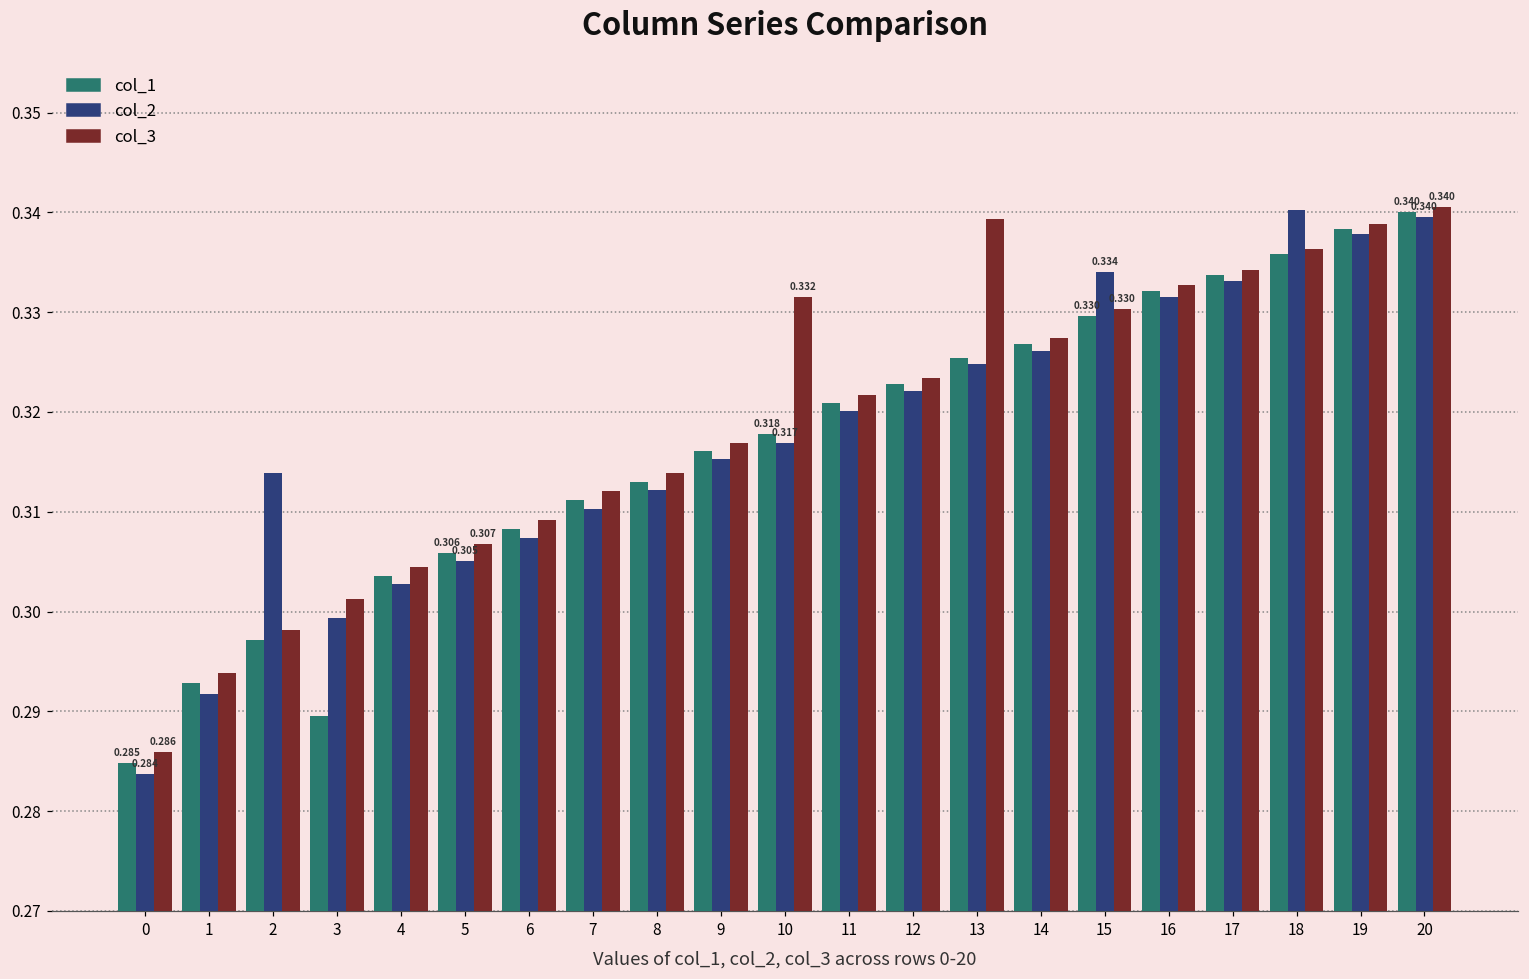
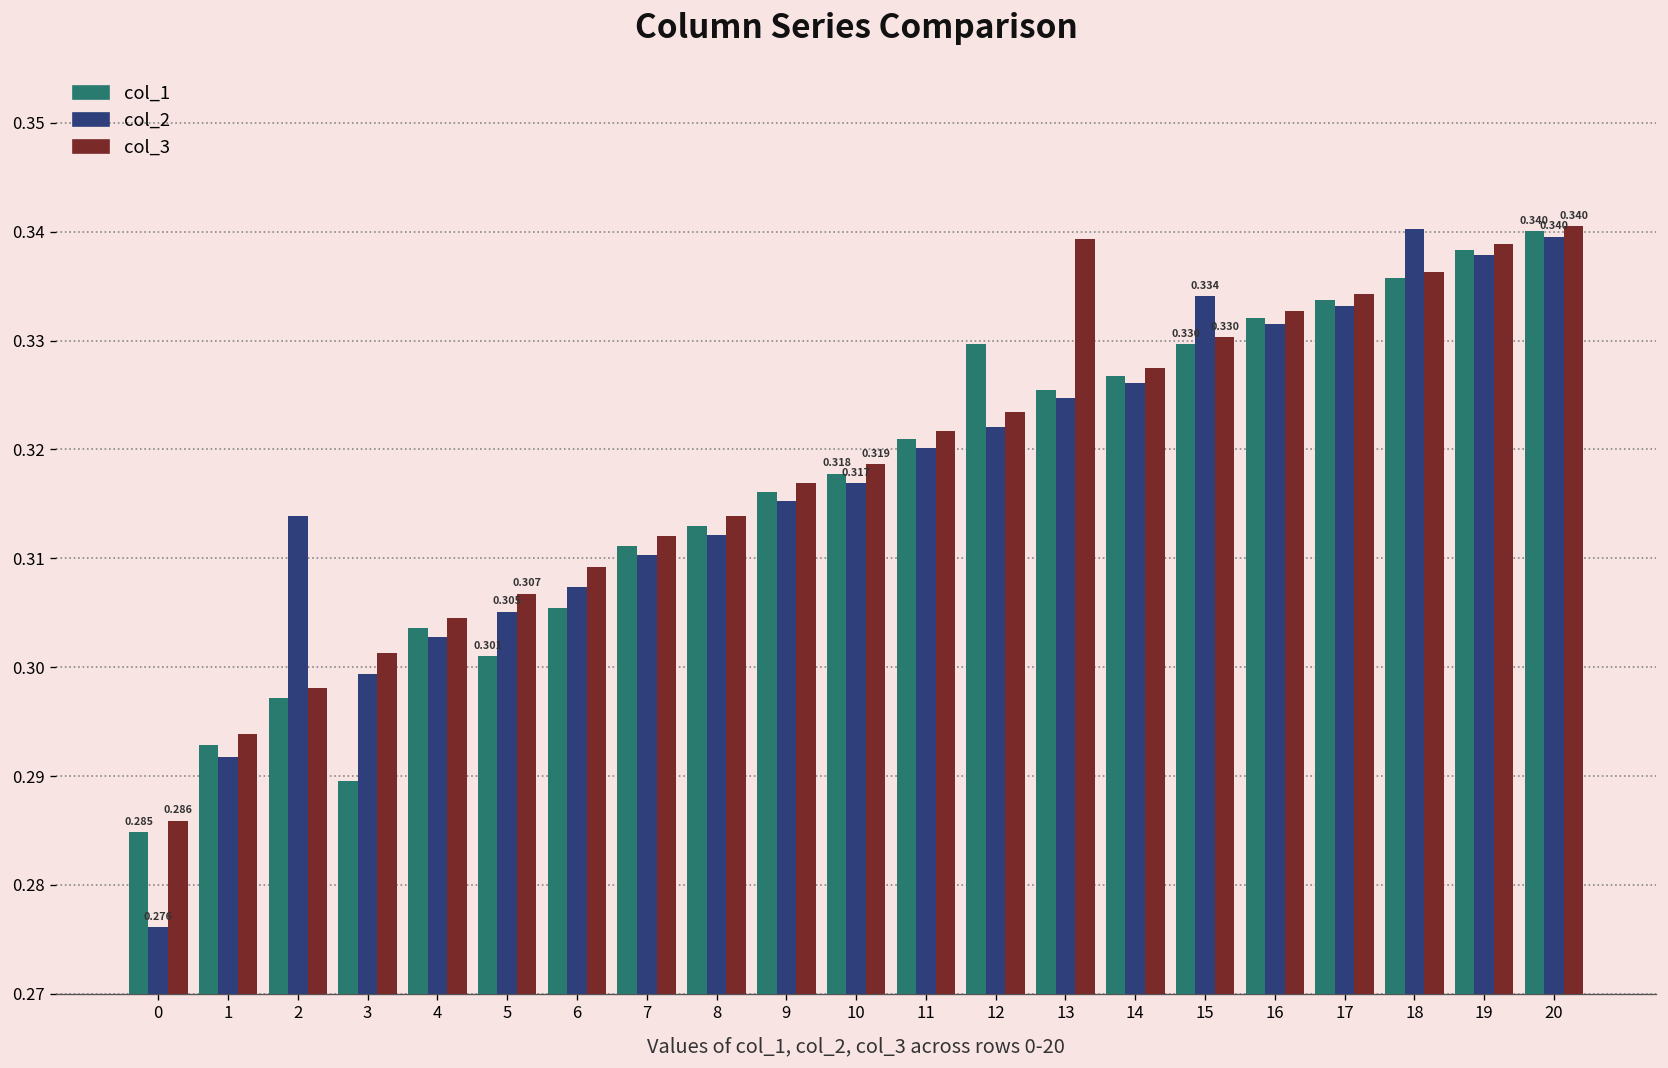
col_2, 0: 0.284 -> 0.276
col_1, 5: 0.306 -> 0.301
col_1, 6: 0.308 -> 0.305
col_3, 10: 0.332 -> 0.319
col_1, 12: 0.323 -> 0.330
